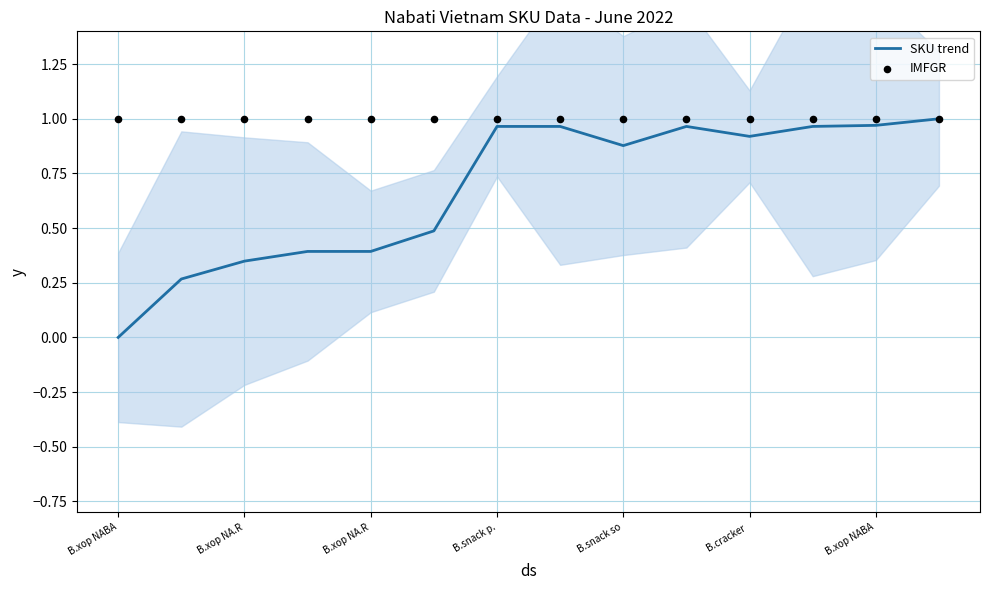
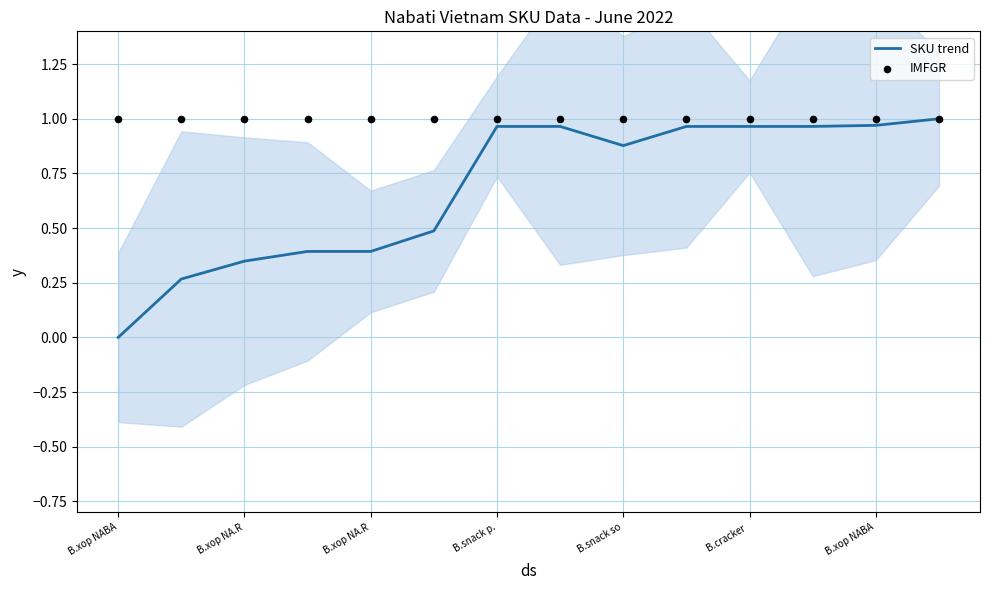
SKU trend, B.cracker: 0.92 -> 0.97
